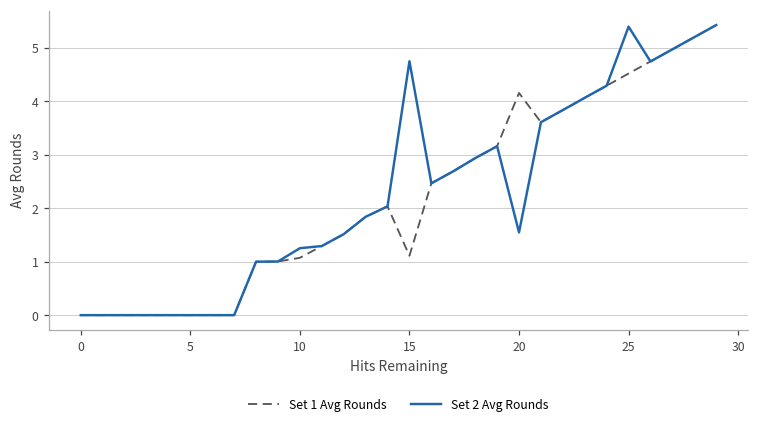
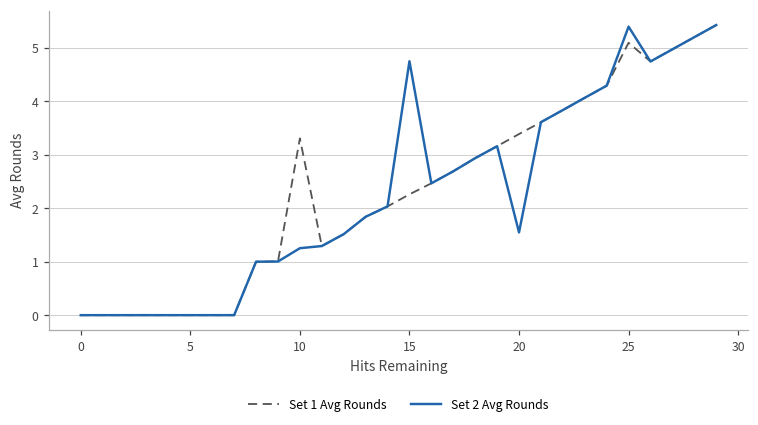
Set 1 Avg Rounds, 10: 1.1 -> 3.3
Set 1 Avg Rounds, 15: 1.1 -> 2.3
Set 1 Avg Rounds, 20: 4.2 -> 3.4
Set 1 Avg Rounds, 25: 4.5 -> 5.1
